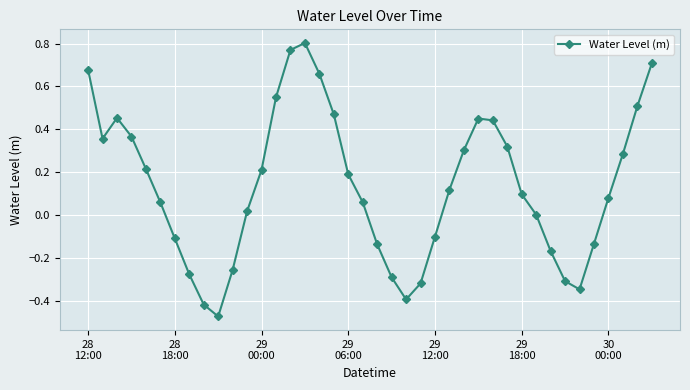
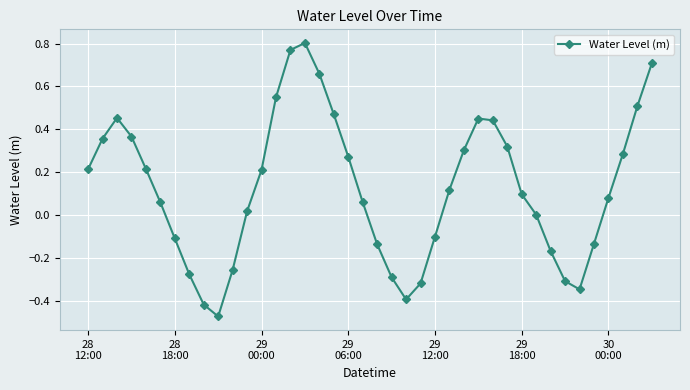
28 12:00: 0.68 -> 0.21
29 06:00: 0.19 -> 0.27
